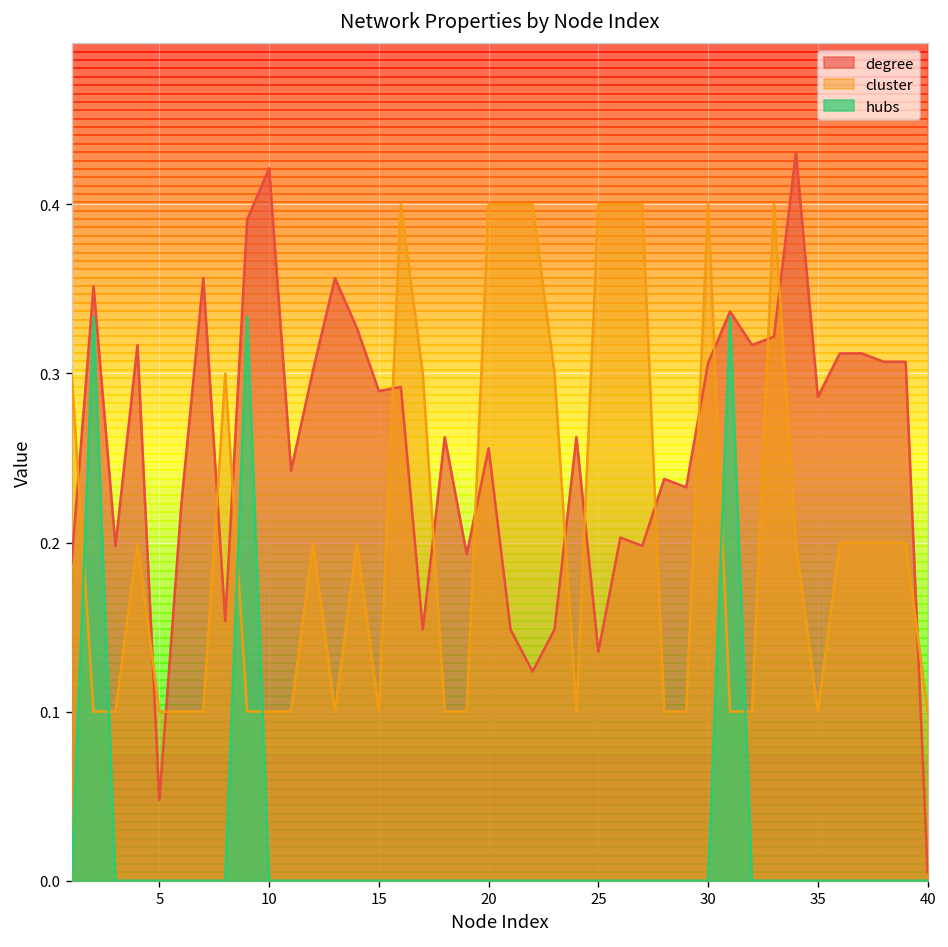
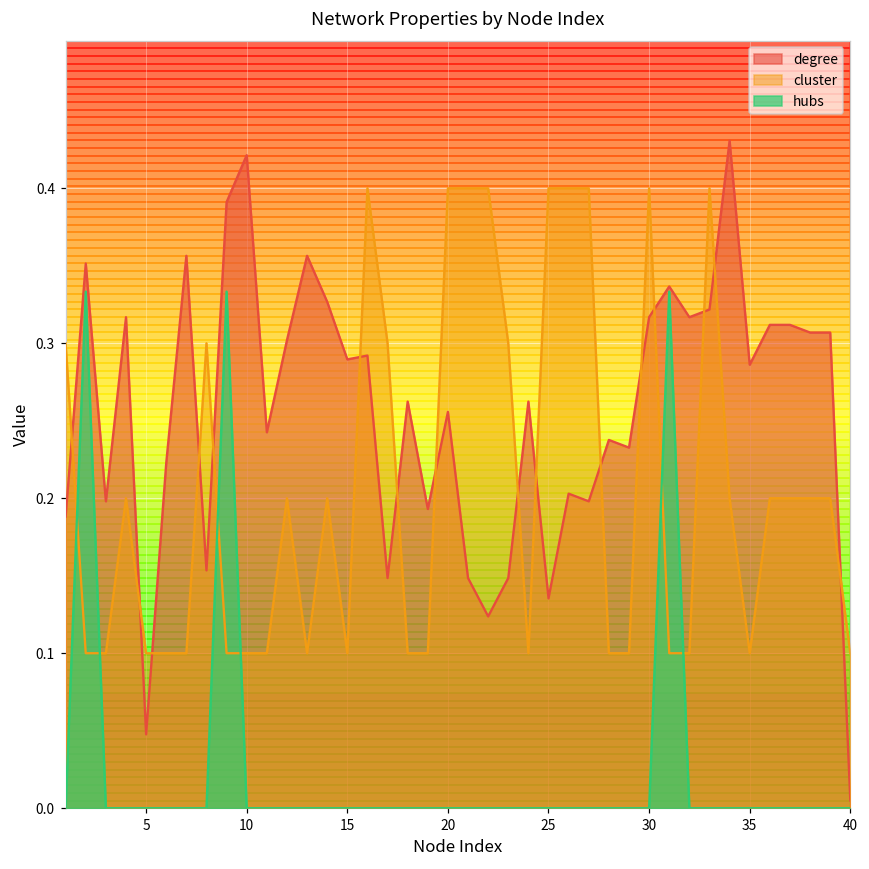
degree, 30: 0.306 -> 0.317
